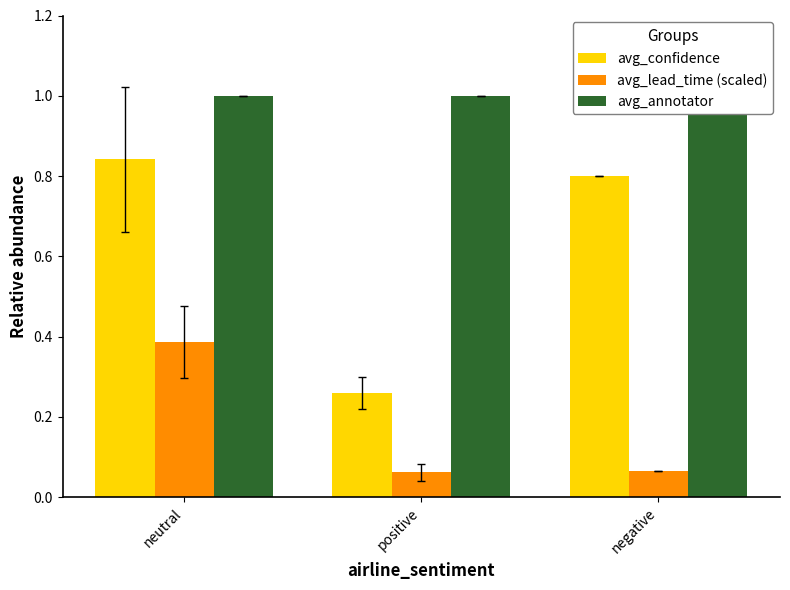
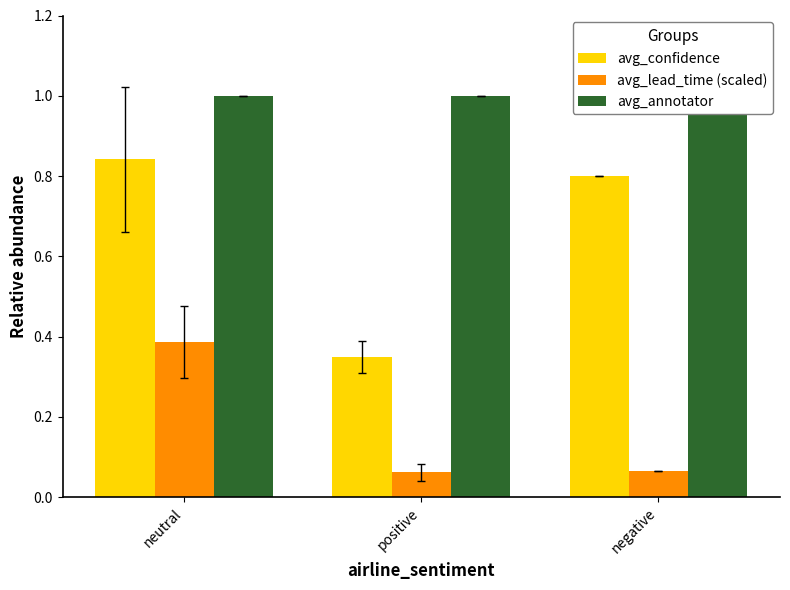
avg_confidence, positive: 0.26 -> 0.35
